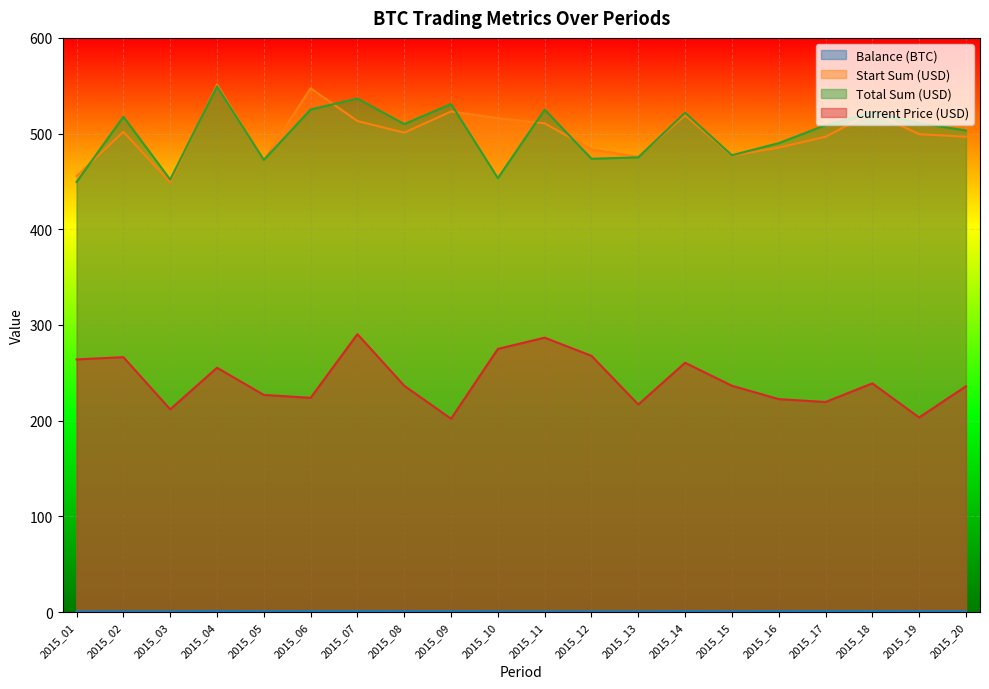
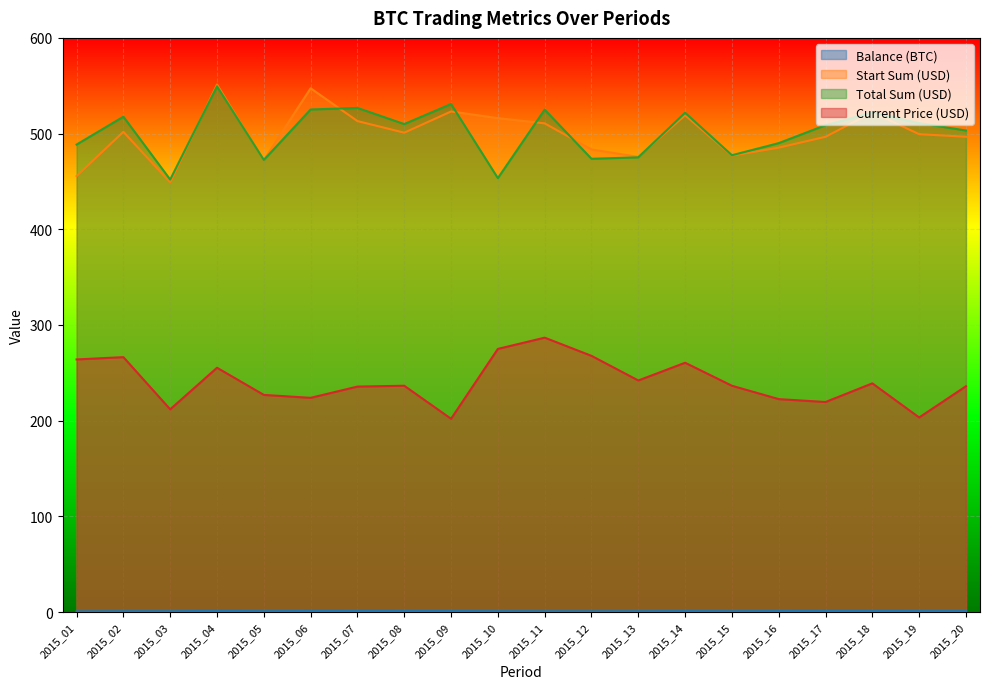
Total Sum (USD), 2015_01: 450 -> 490
Total Sum (USD), 2015_07: 540 -> 530
Current Price (USD), 2015_07: 290 -> 240
Current Price (USD), 2015_13: 220 -> 240
